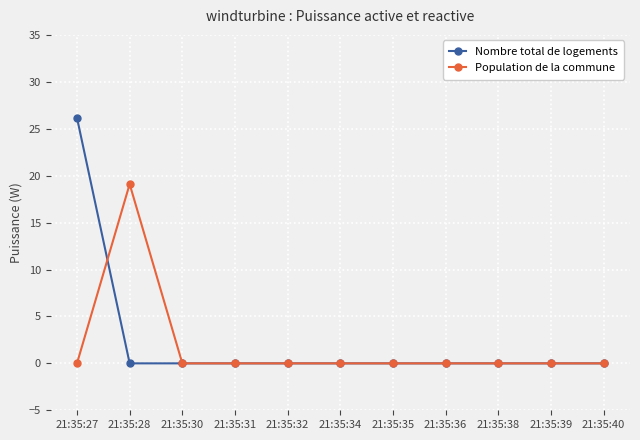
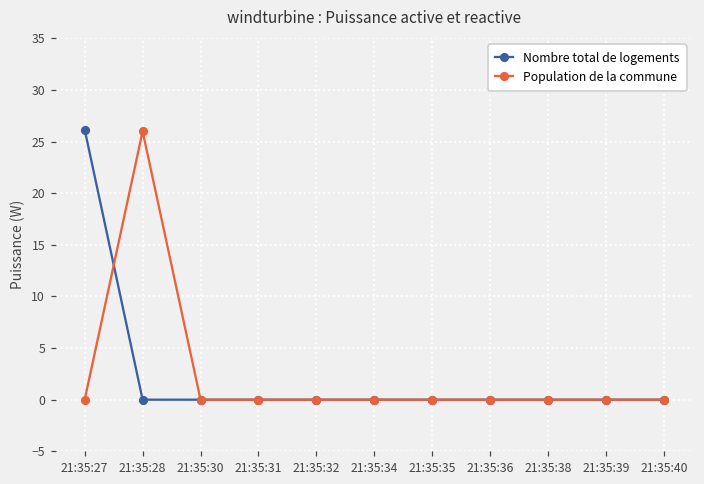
Population de la commune, 21:35:28: 19 -> 26
